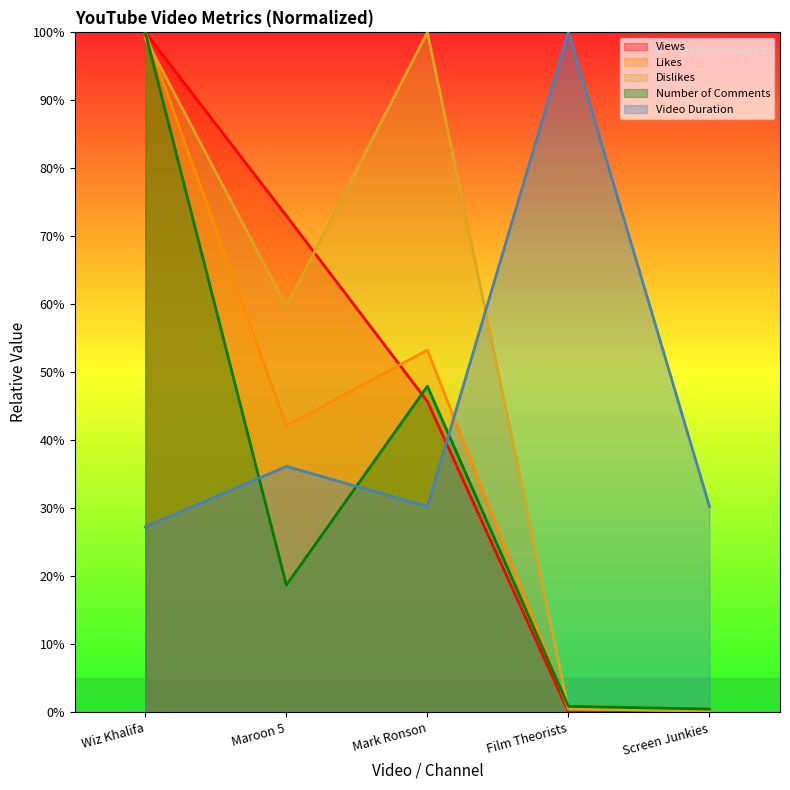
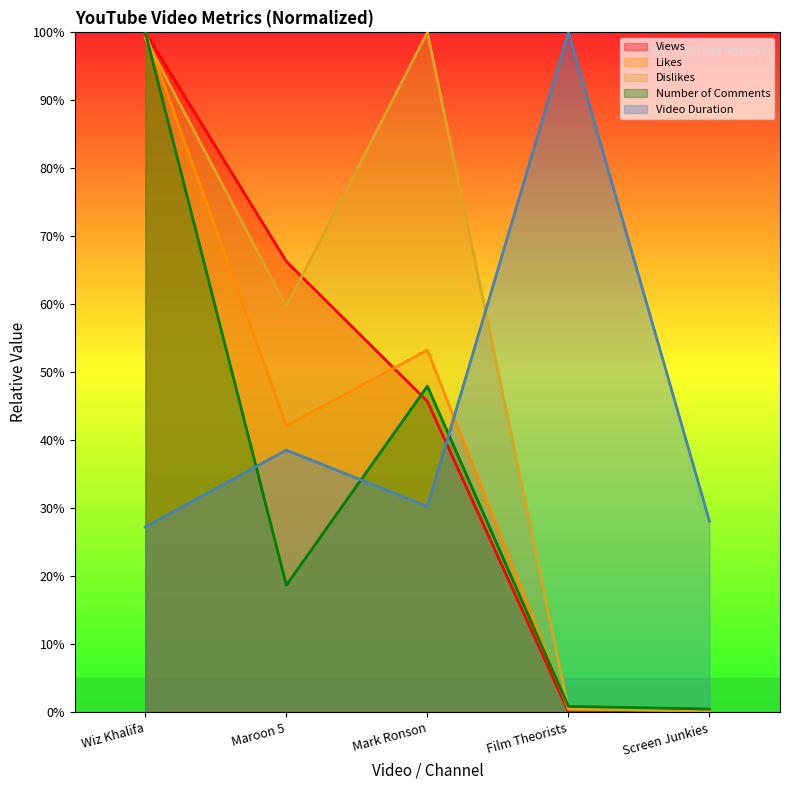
Views, Maroon 5: 73% -> 66%
Video Duration, Maroon 5: 36% -> 39%
Video Duration, Screen Junkies: 30% -> 28%
